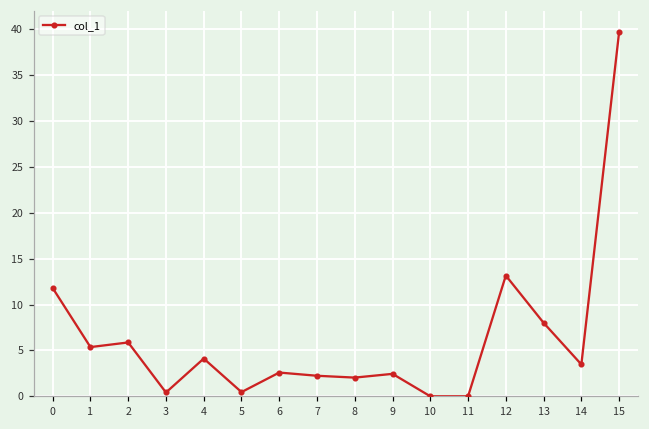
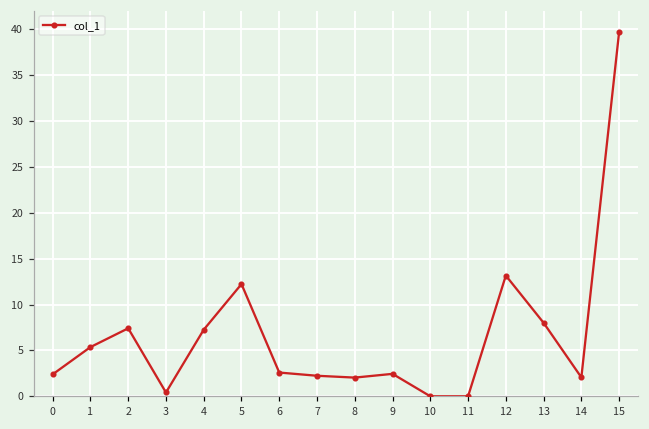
0: 12 -> 2
2: 6 -> 7
4: 4 -> 7
5: 0 -> 12
14: 3 -> 2
